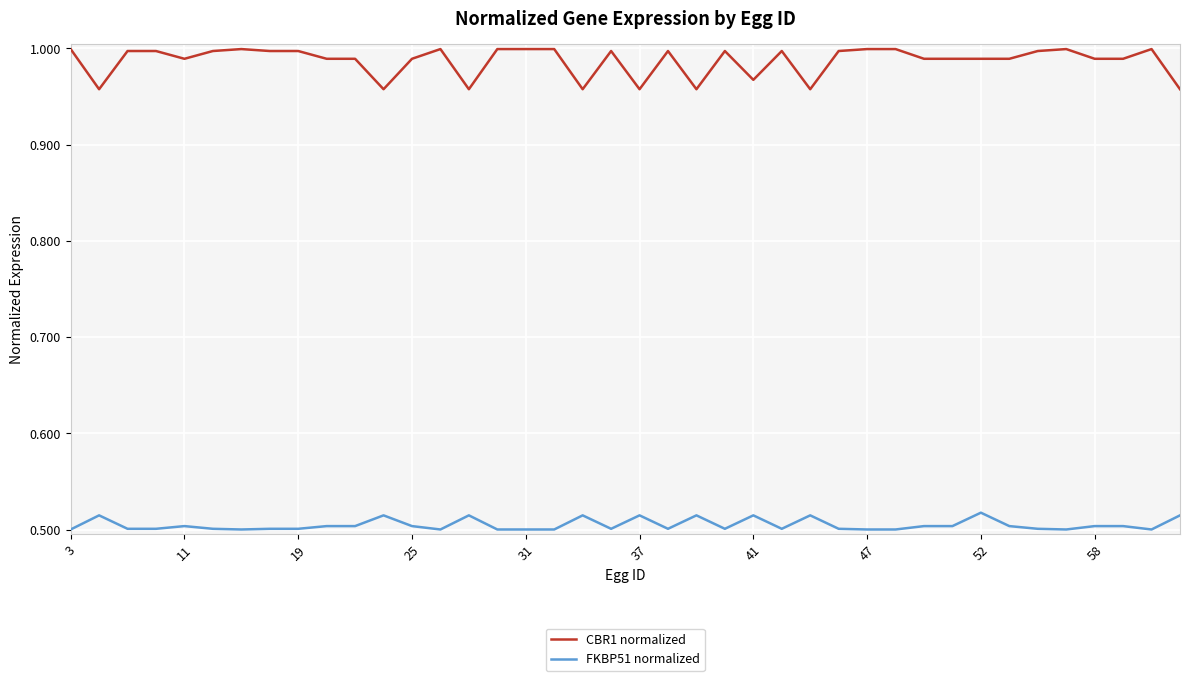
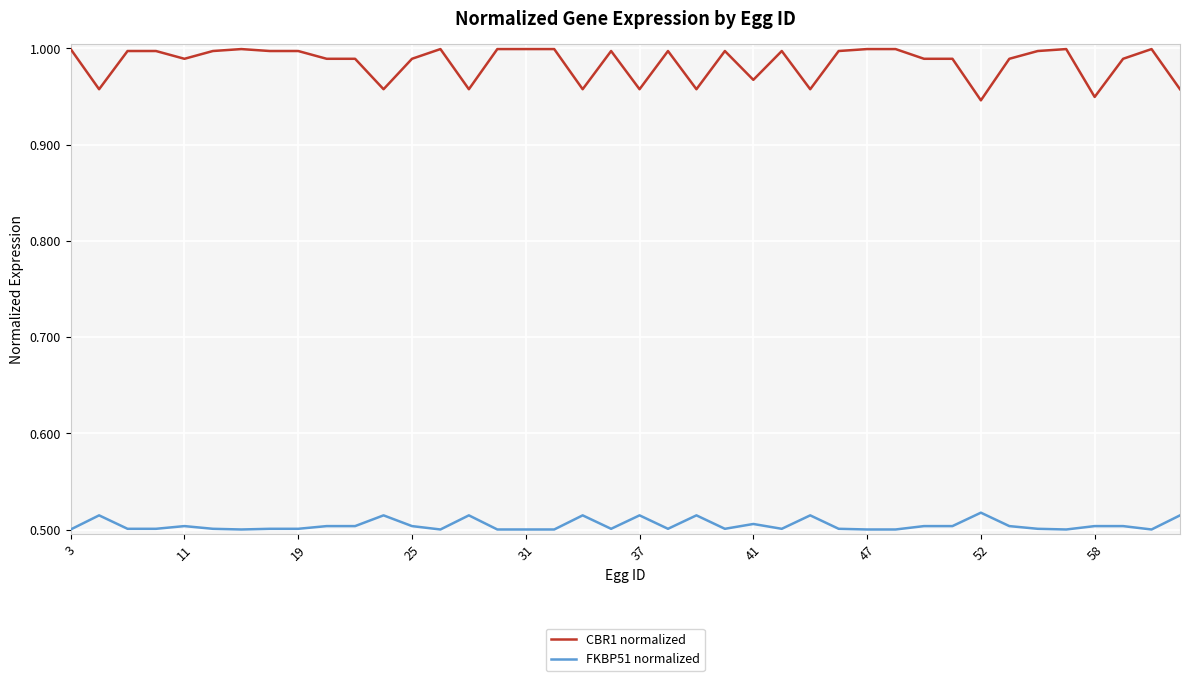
FKBP51 normalized, 41: 0.515 -> 0.506
CBR1 normalized, 52: 0.99 -> 0.95
CBR1 normalized, 58: 0.99 -> 0.95
